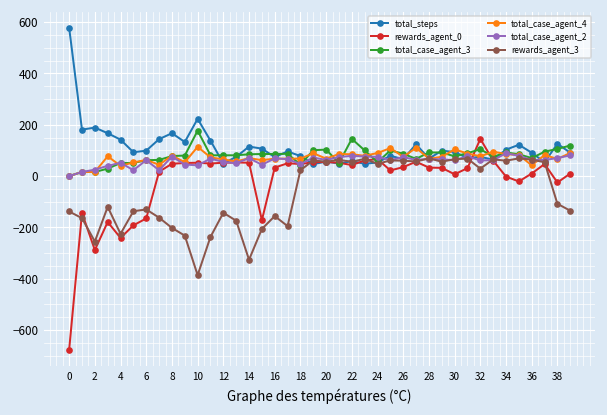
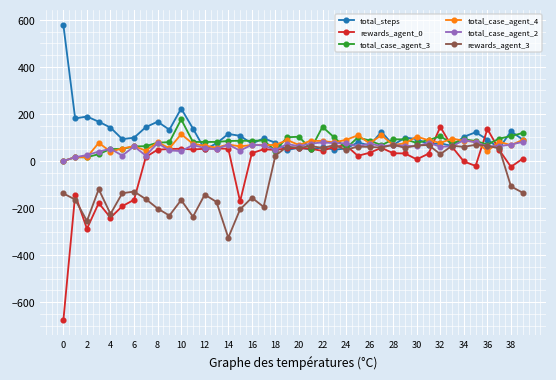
rewards_agent_3, 10: -390 -> -170
rewards_agent_0, 36: 10 -> 140
